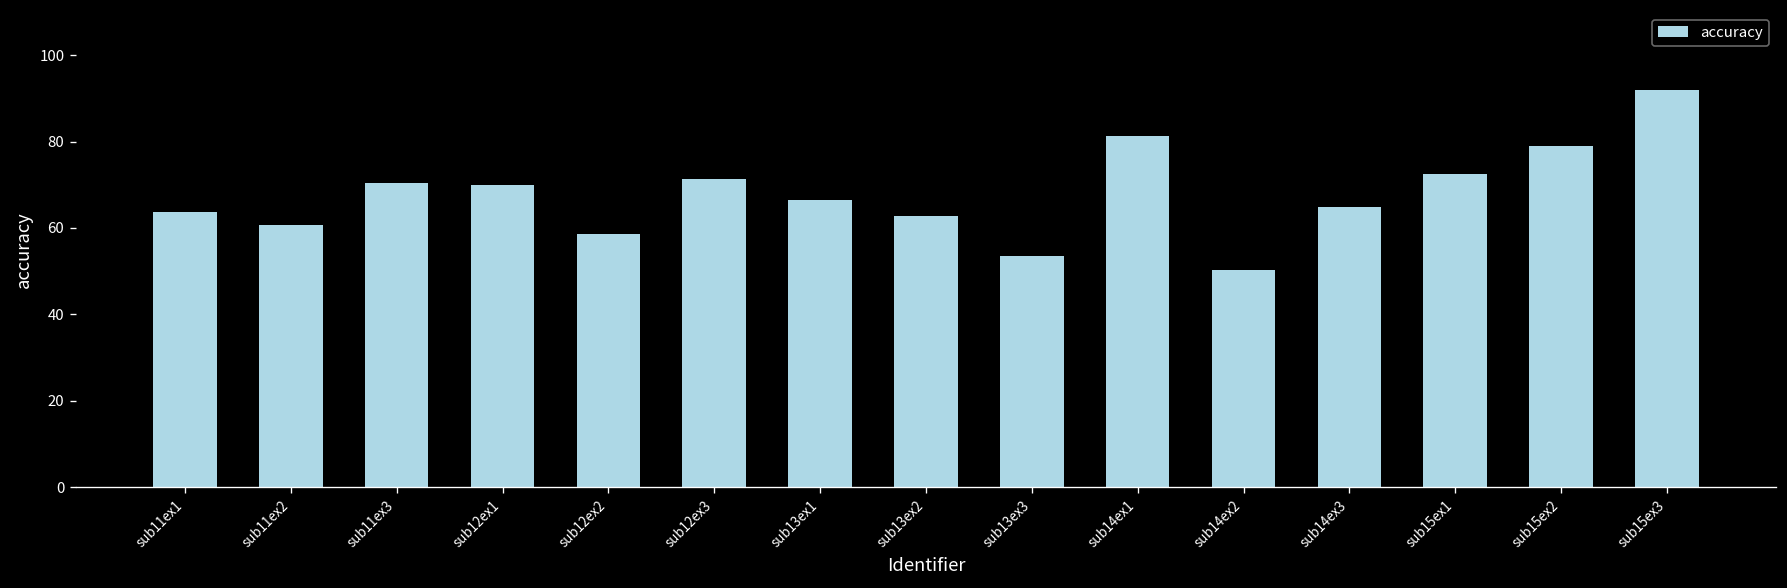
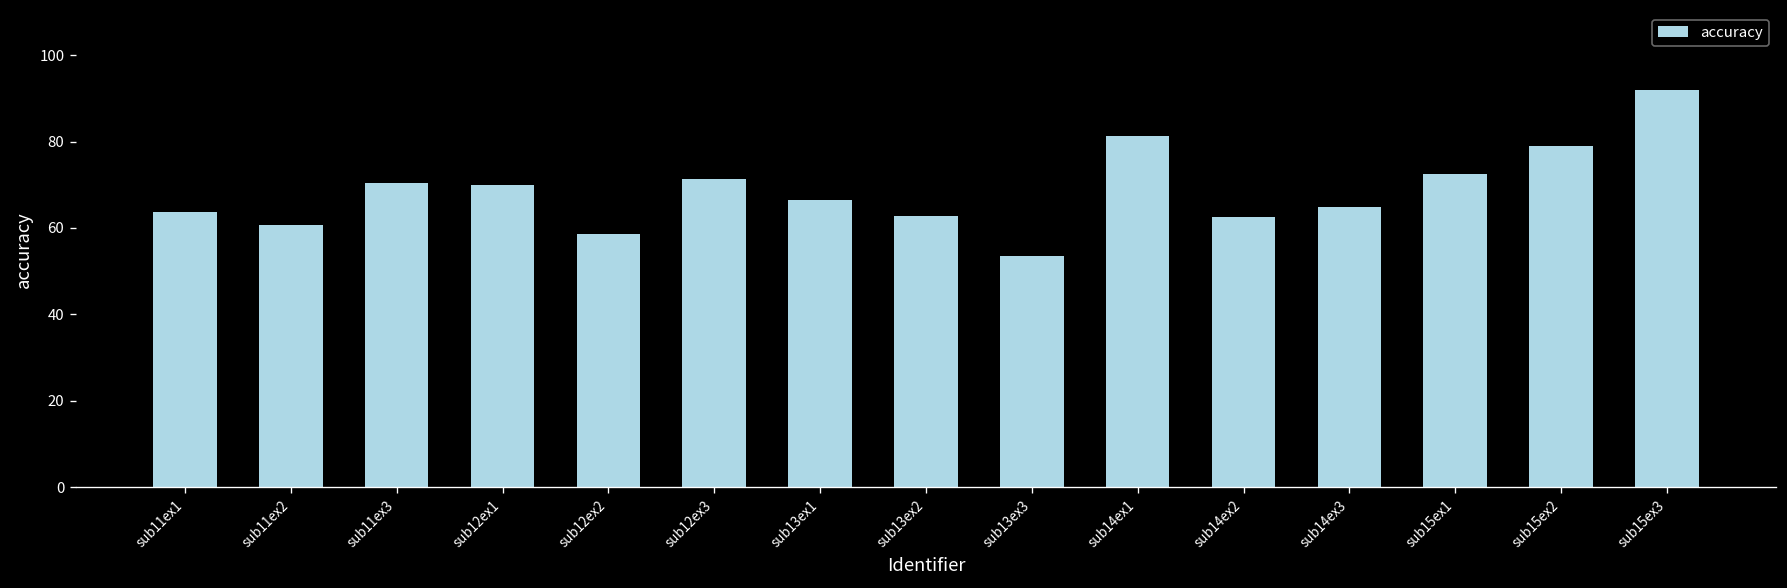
sub14ex2: 50 -> 62
